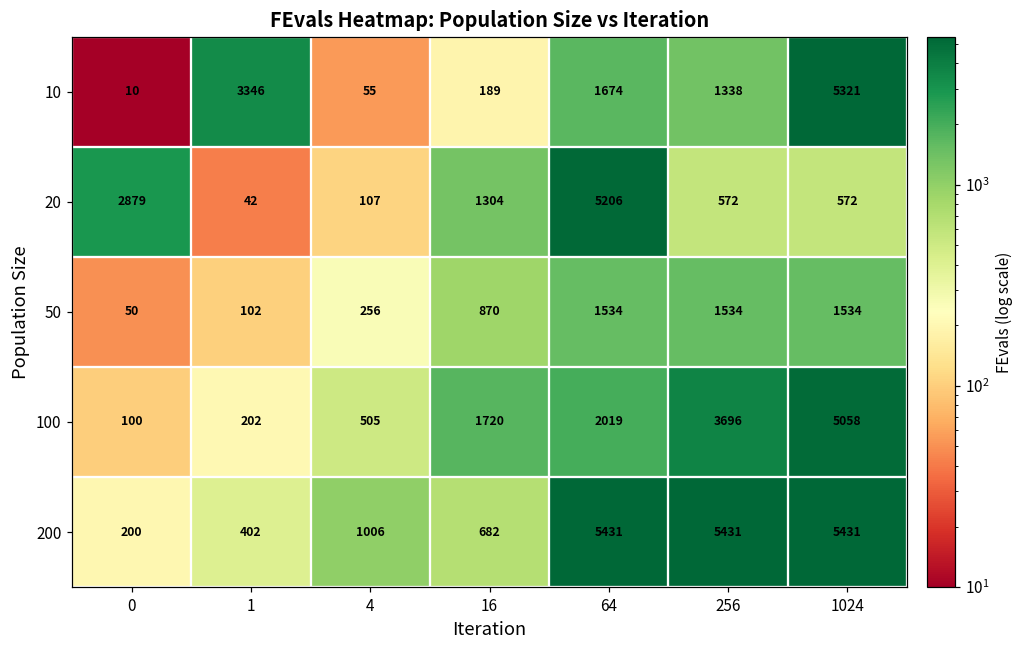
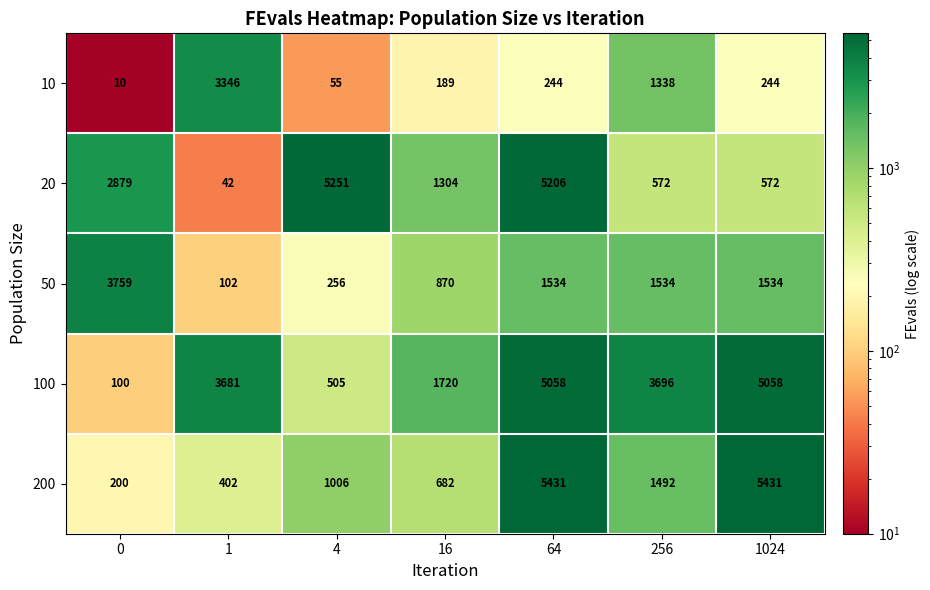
10, 64: 1674 -> 244
10, 1024: 5321 -> 244
20, 4: 107 -> 5251
50, 0: 50 -> 3759
100, 1: 202 -> 3681
100, 64: 2019 -> 5058
200, 256: 5431 -> 1492
